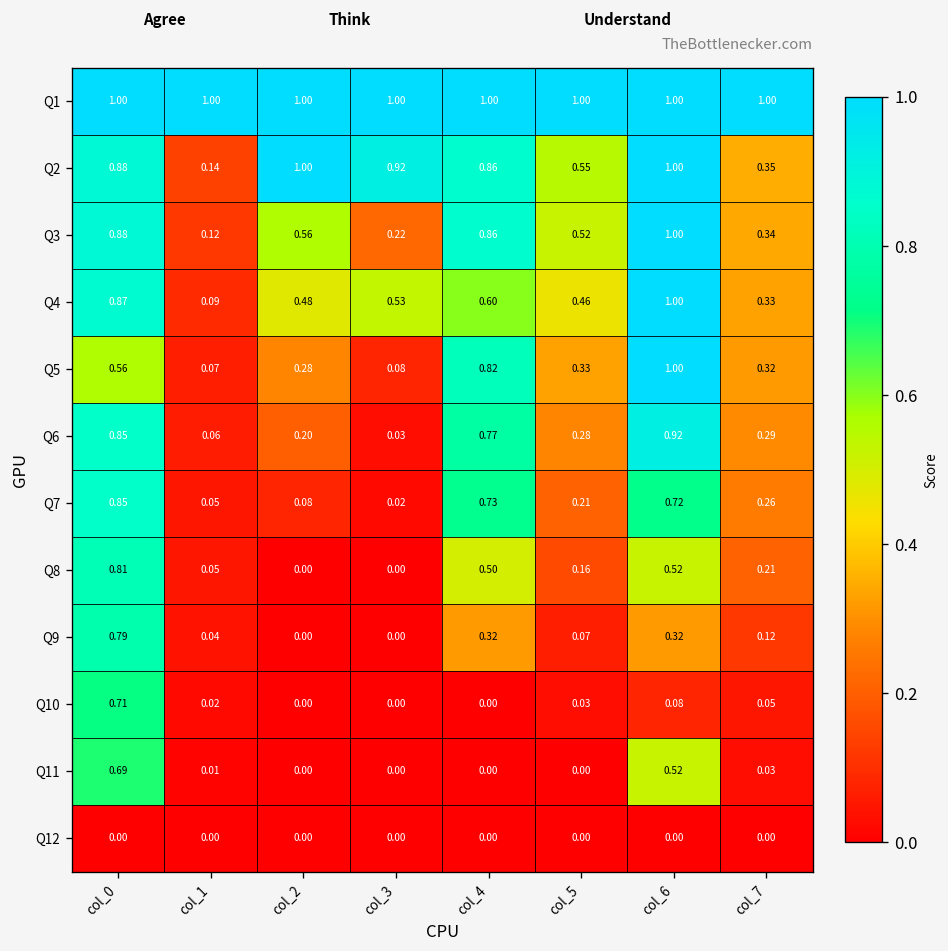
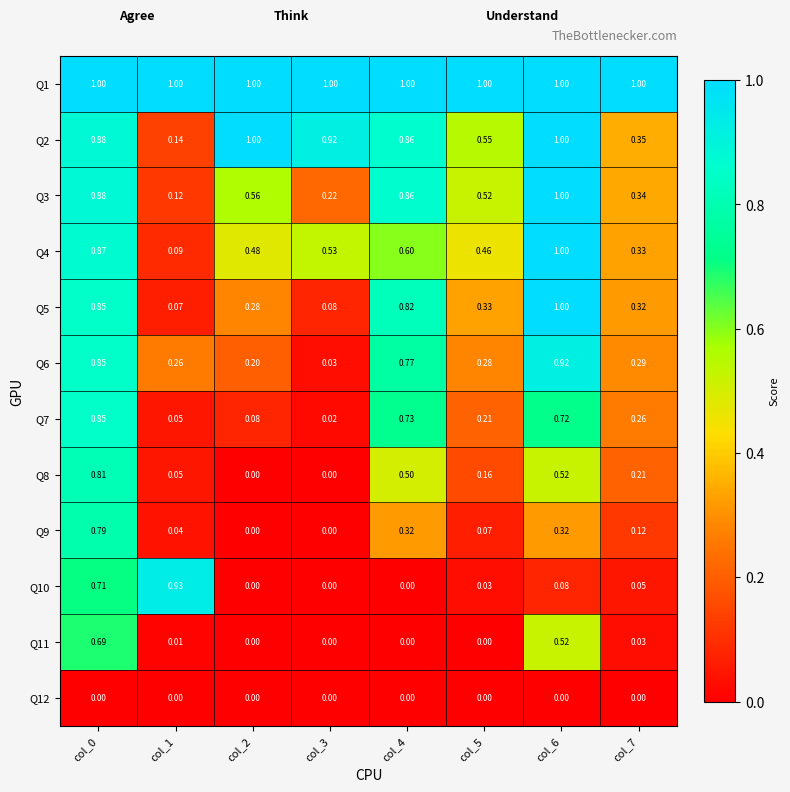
Q5, col_0: 0.56 -> 0.85
Q6, col_1: 0.06 -> 0.26
Q10, col_1: 0.02 -> 0.93
